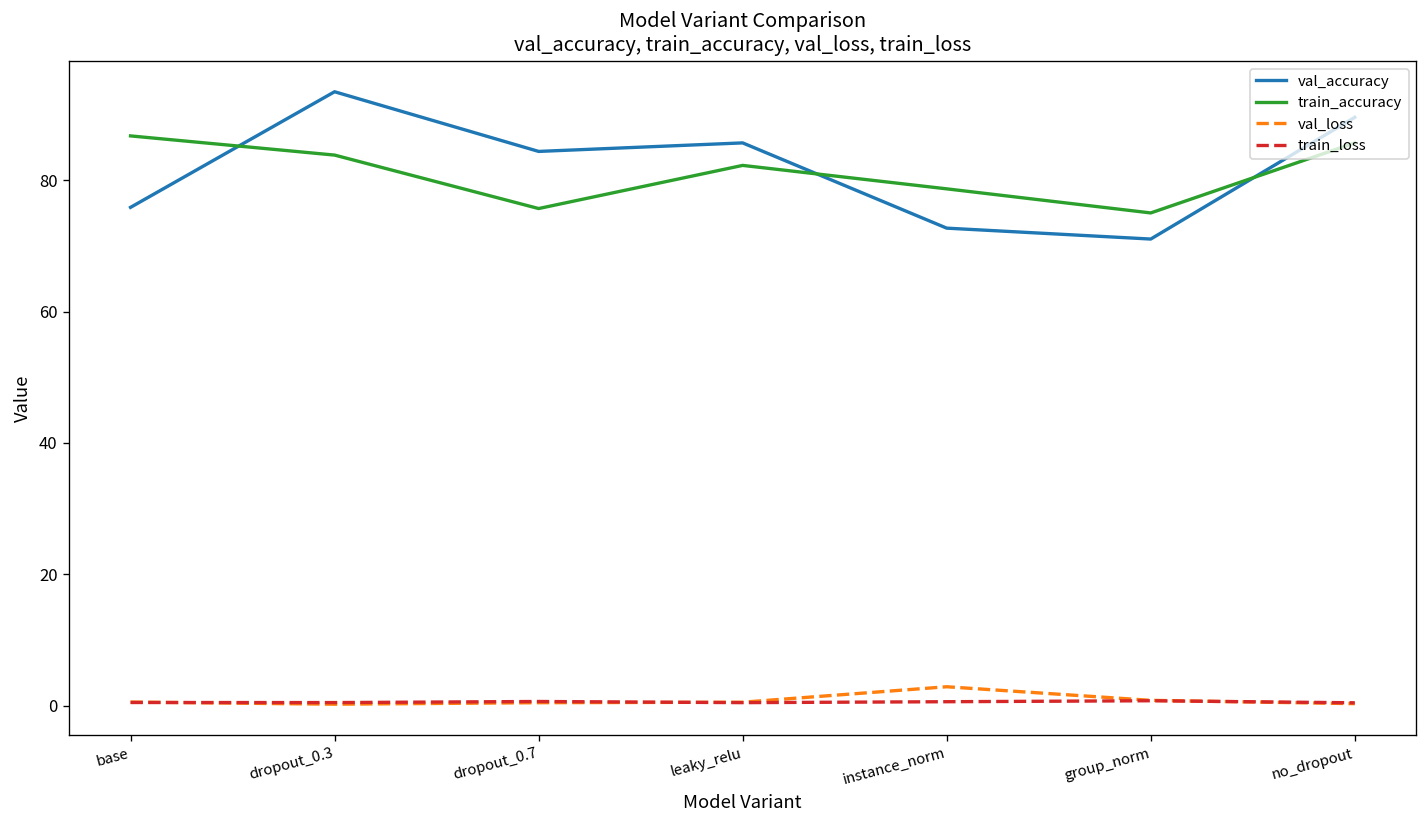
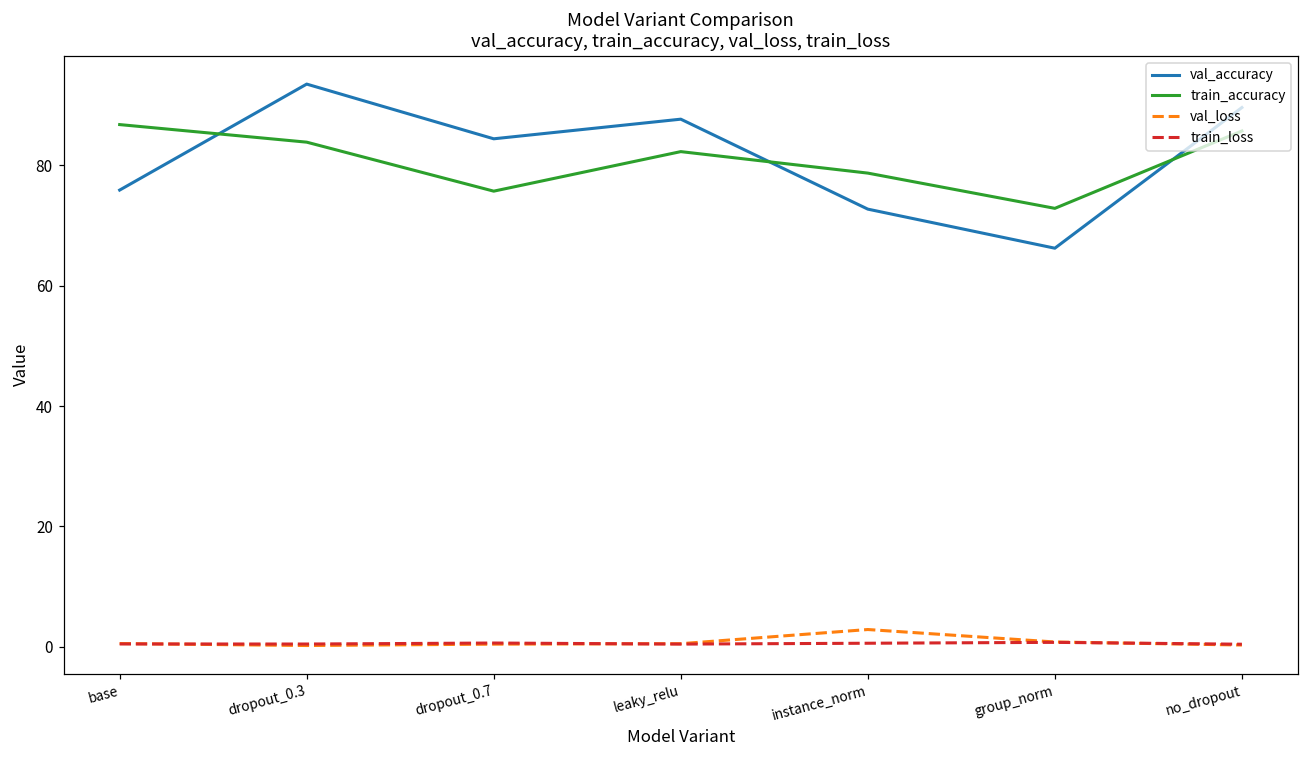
val_accuracy, leaky_relu: 86 -> 88
val_accuracy, group_norm: 71 -> 66
train_accuracy, group_norm: 75 -> 73
